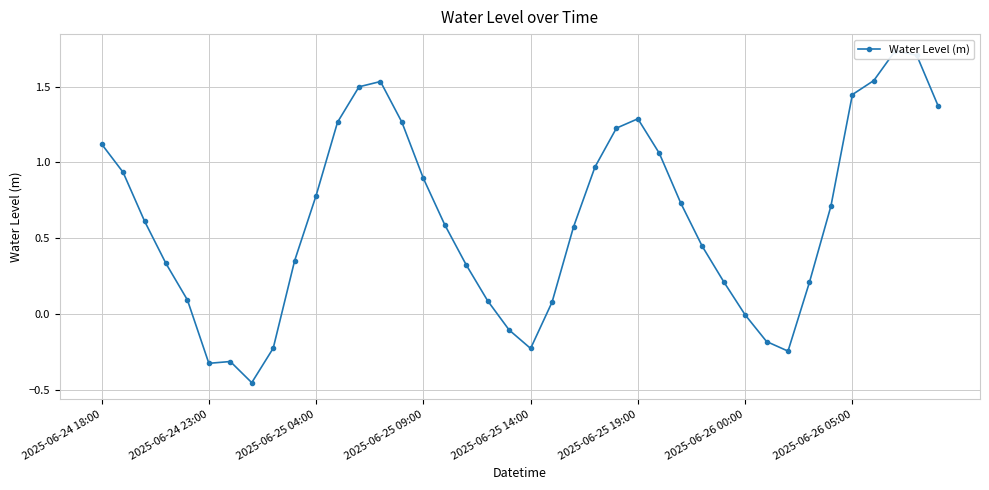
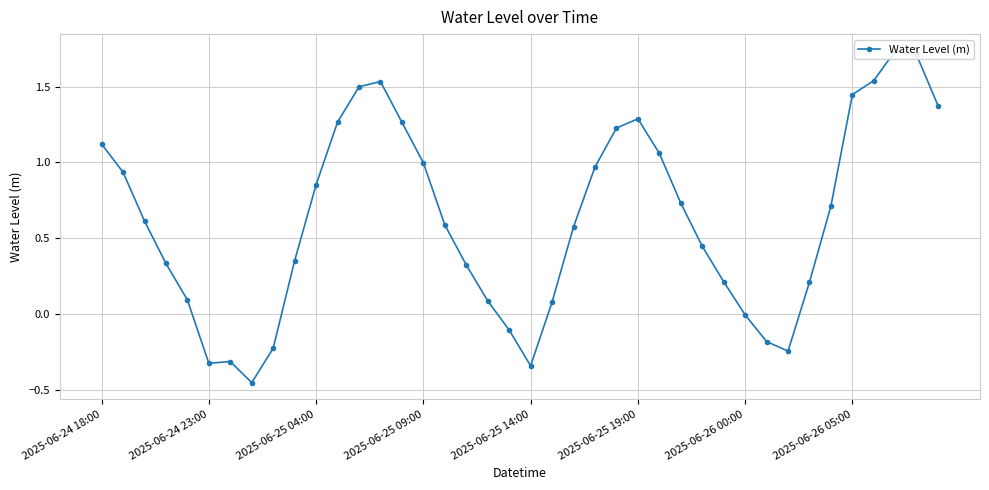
2025-06-25 04:00: 0.78 -> 0.85
2025-06-25 09:00: 0.89 -> 1.00
2025-06-25 14:00: -0.23 -> -0.34
